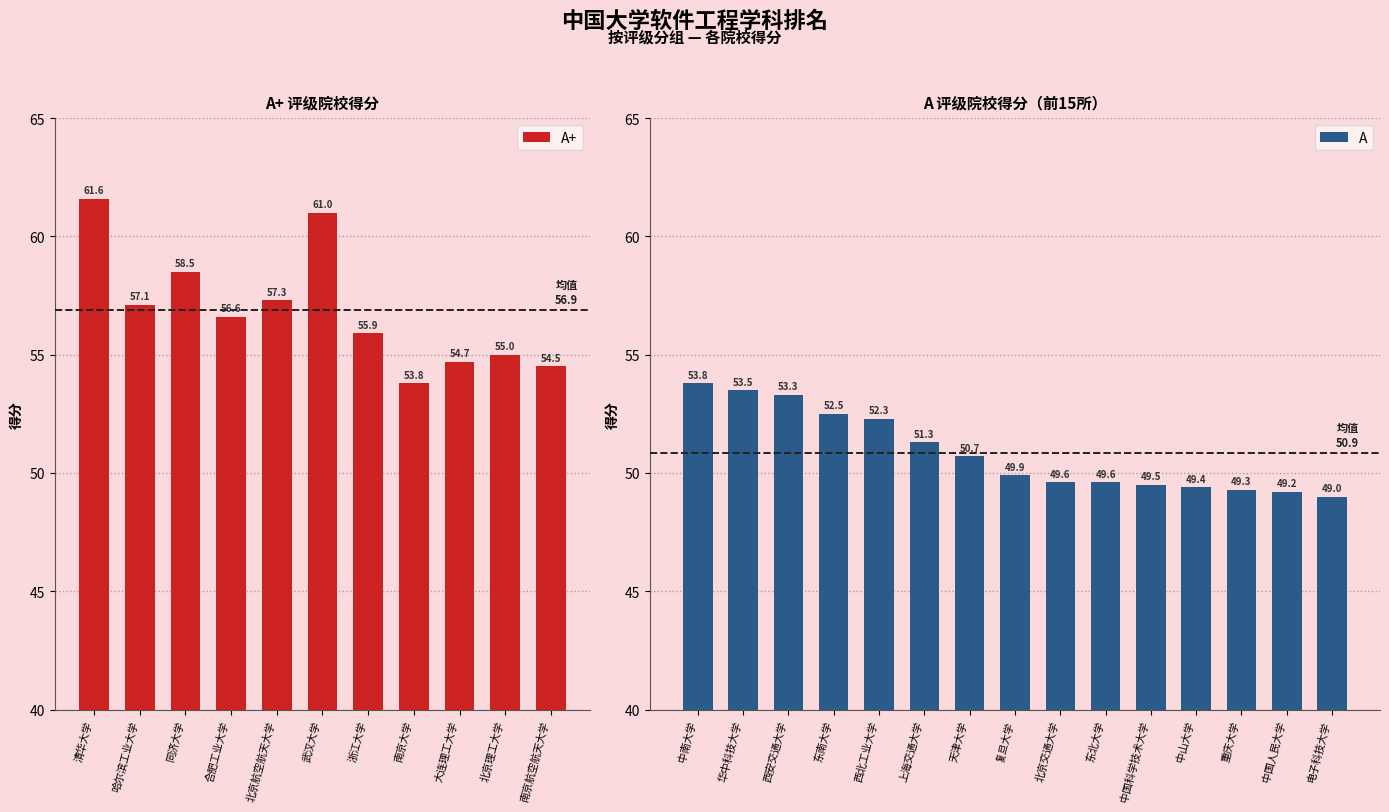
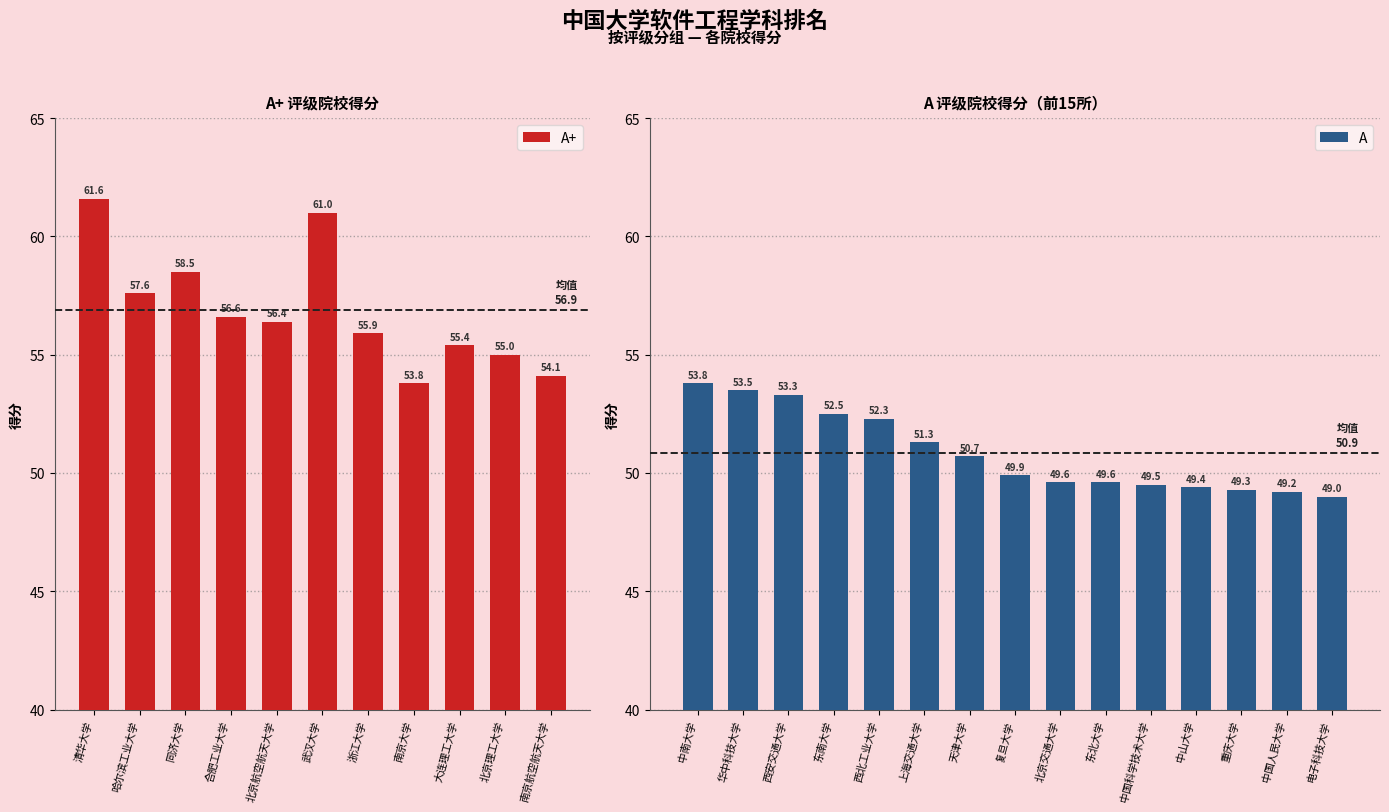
A+ 评级院校得分, 哈尔滨工业大学: 57.1 -> 57.6
A+ 评级院校得分, 北京航空航天大学: 57.3 -> 56.4
A+ 评级院校得分, 大连理工大学: 54.7 -> 55.4
A+ 评级院校得分, 南京航空航天大学: 54.5 -> 54.1
